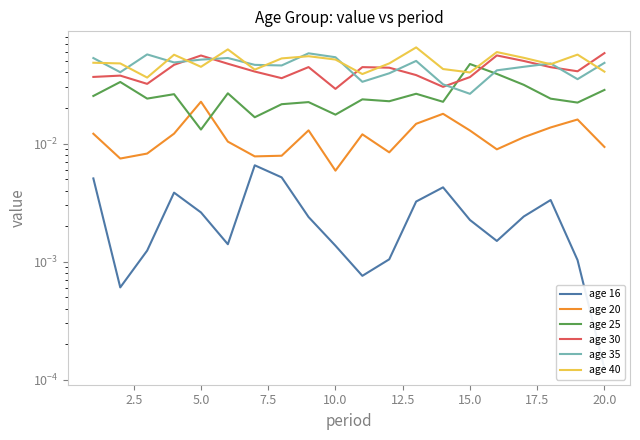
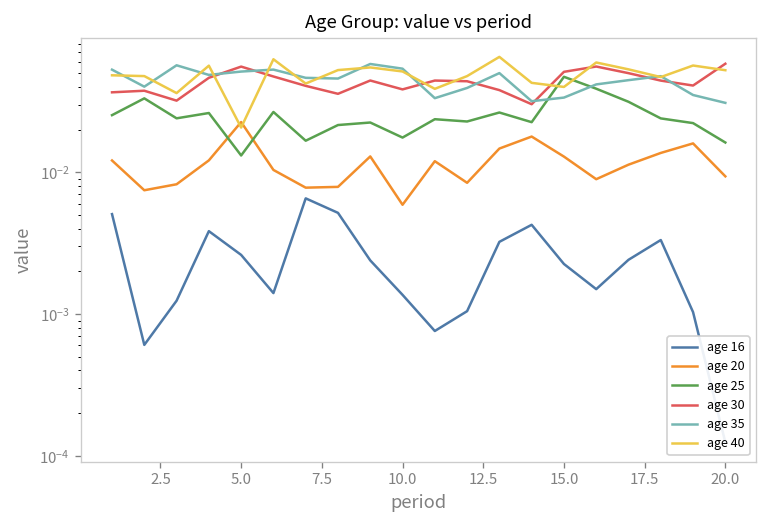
age 40, 5.0: 0.045 -> 0.021
age 30, 10.0: 0.029 -> 0.038
age 30, 15.0: 0.037 -> 0.051
age 35, 15.0: 0.026 -> 0.034
age 25, 20.0: 0.028 -> 0.016
age 35, 20.0: 0.048 -> 0.031
age 40, 20.0: 0.041 -> 0.05
